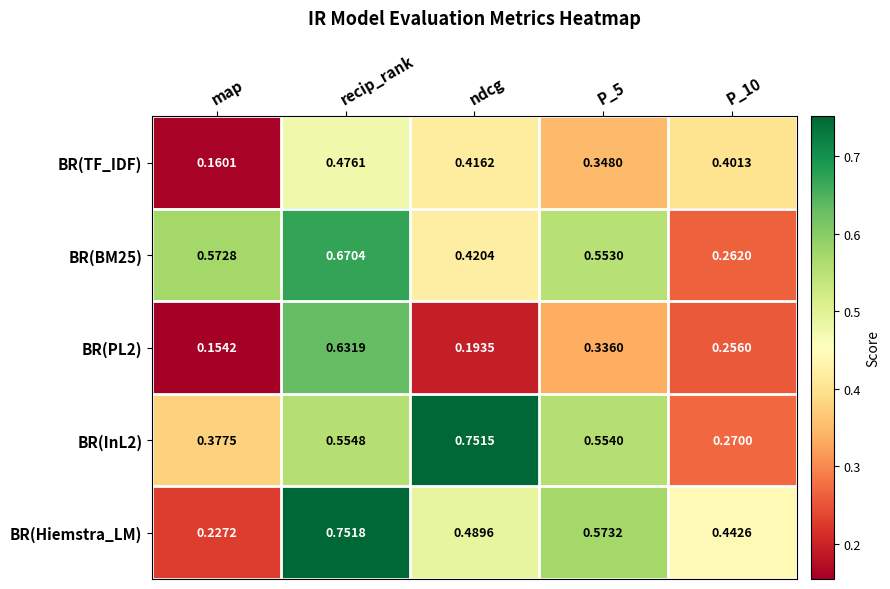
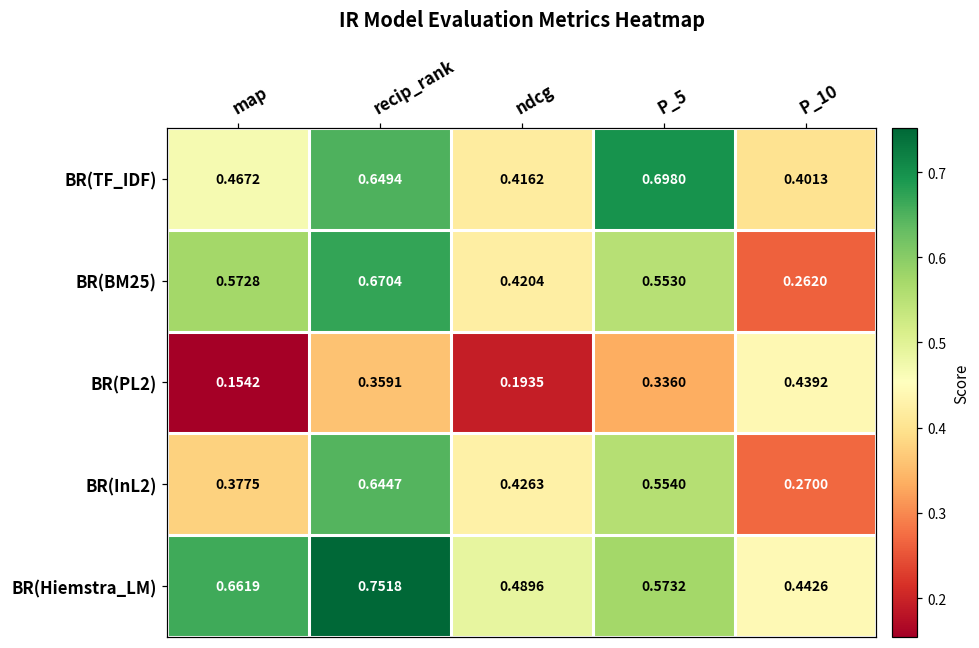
BR(TF_IDF), map: 0.1601 -> 0.4672
BR(TF_IDF), recip_rank: 0.4761 -> 0.6494
BR(TF_IDF), P_5: 0.3480 -> 0.6980
BR(PL2), recip_rank: 0.6319 -> 0.3591
BR(PL2), P_10: 0.2560 -> 0.4392
BR(InL2), recip_rank: 0.5548 -> 0.6447
BR(InL2), ndcg: 0.7515 -> 0.4263
BR(Hiemstra_LM), map: 0.2272 -> 0.6619
